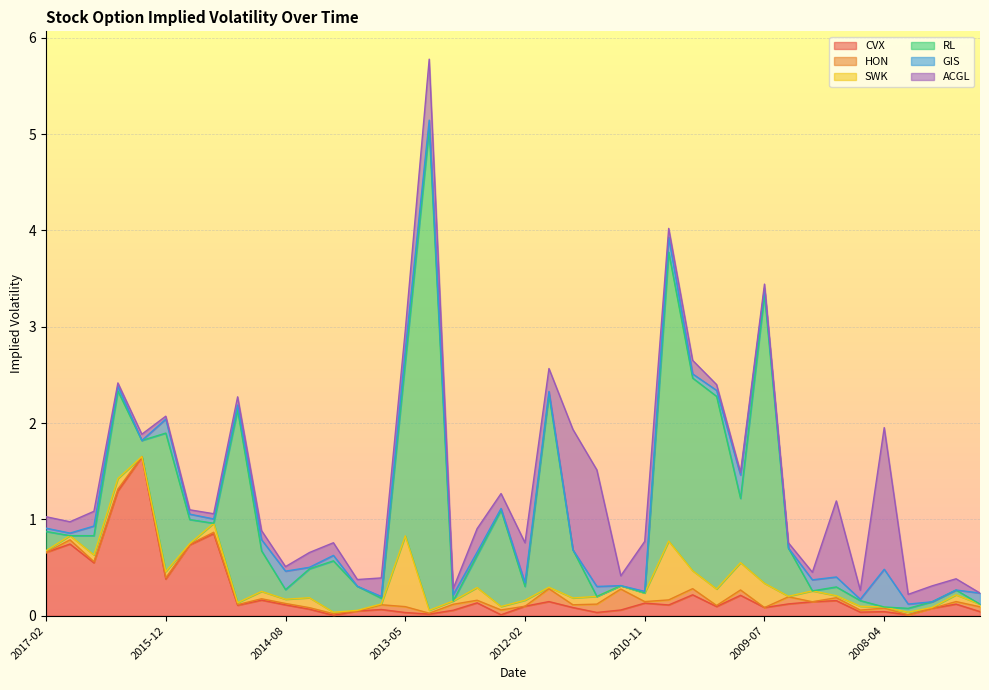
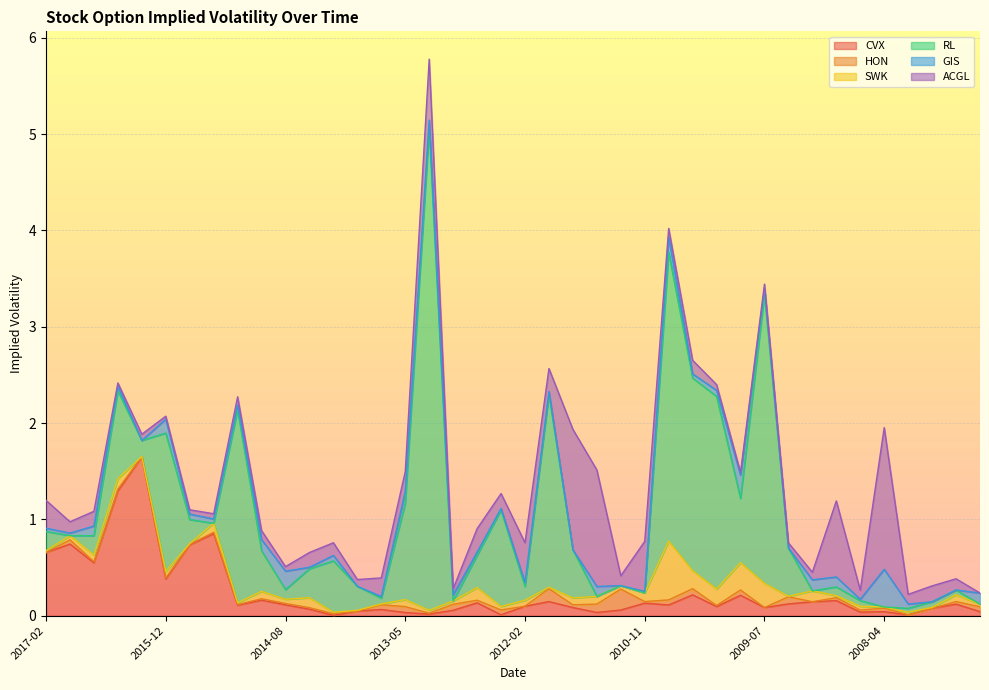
ACGL, 2017-02: 0.1 -> 0.3
SWK, 2013-05: 0.7 -> 0.1
RL, 2013-05: 1.8 -> 1.0
